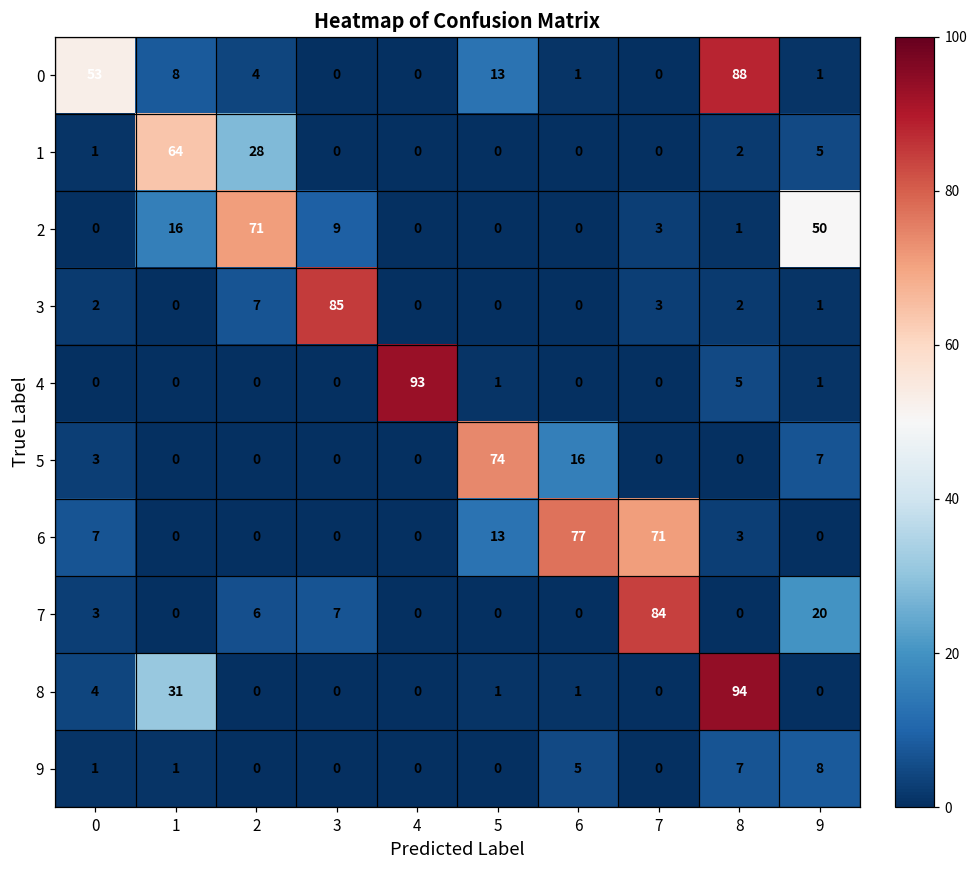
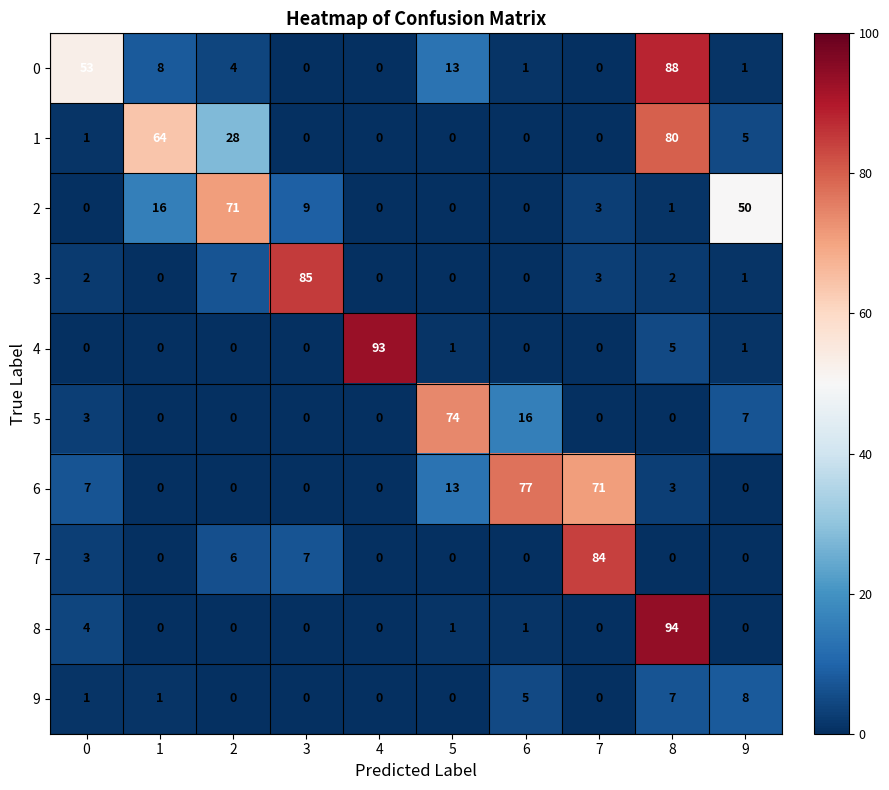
1, 8: 2 -> 80
7, 9: 20 -> 0
8, 1: 31 -> 0
